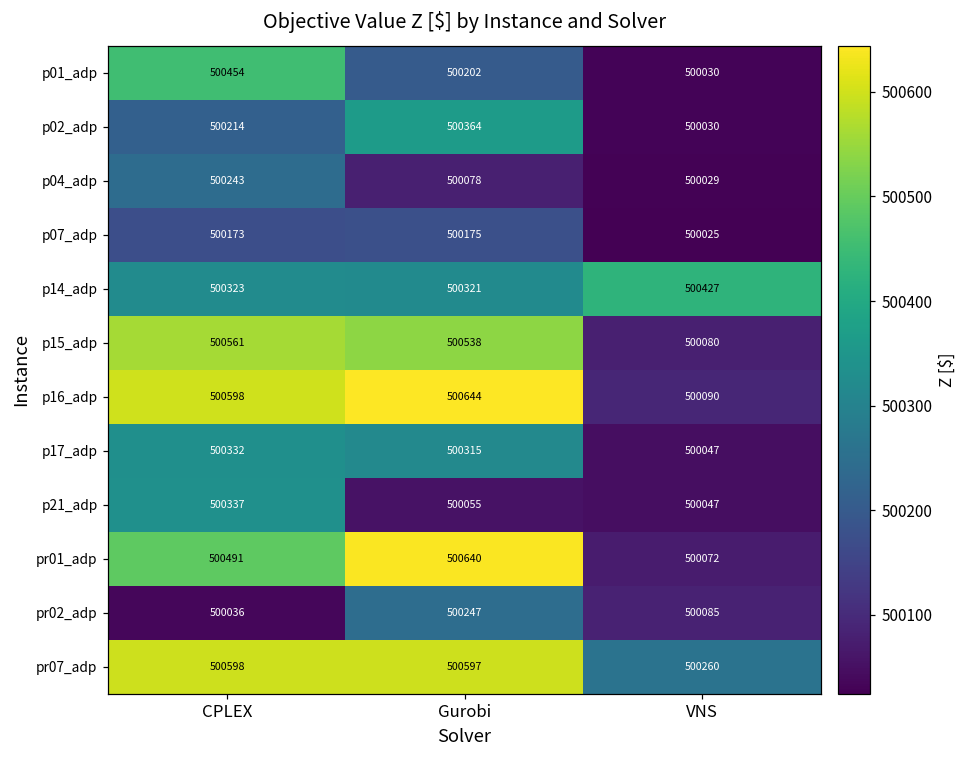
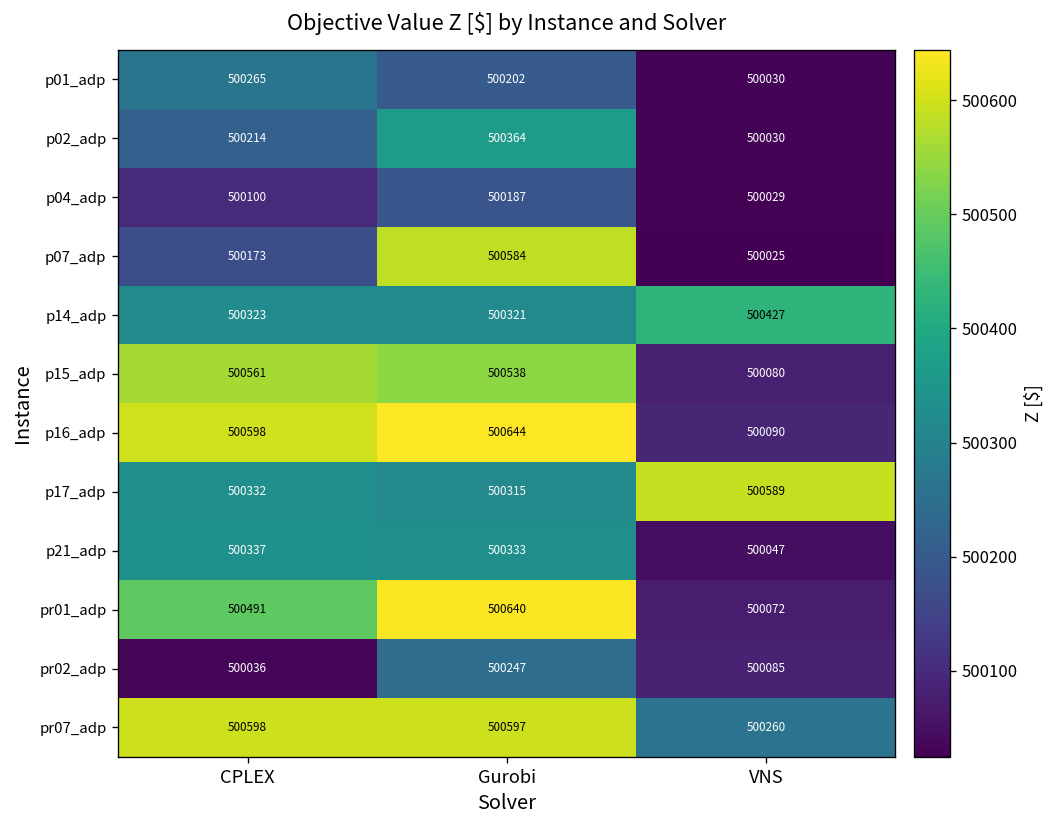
p01_adp, CPLEX: 500454 -> 500265
p04_adp, CPLEX: 500243 -> 500100
p04_adp, Gurobi: 500078 -> 500187
p07_adp, Gurobi: 500175 -> 500584
p17_adp, VNS: 500047 -> 500589
p21_adp, Gurobi: 500055 -> 500333
